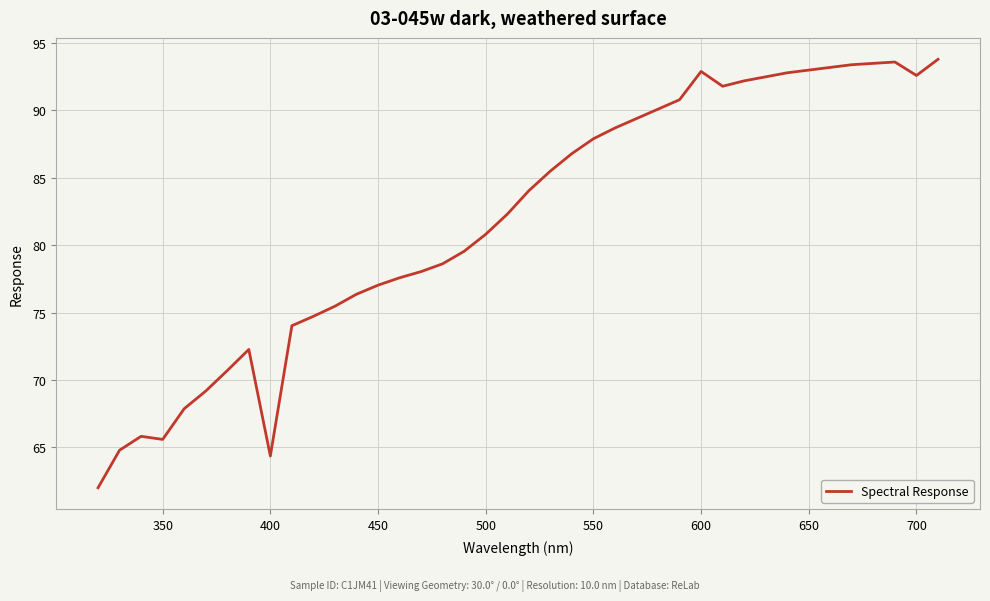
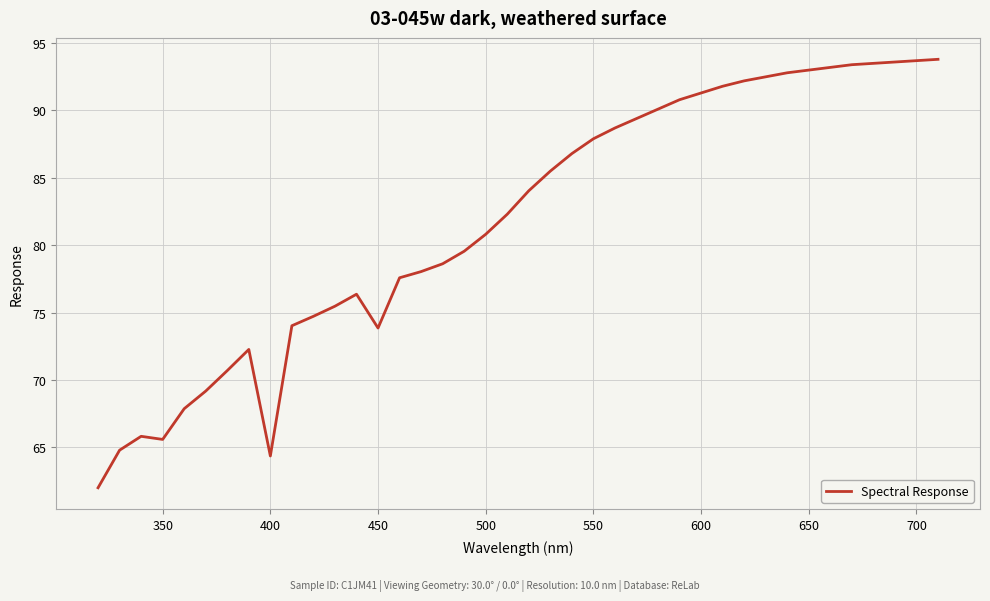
450: 77.0 -> 73.9
600: 92.9 -> 91.3
700: 92.6 -> 93.7
